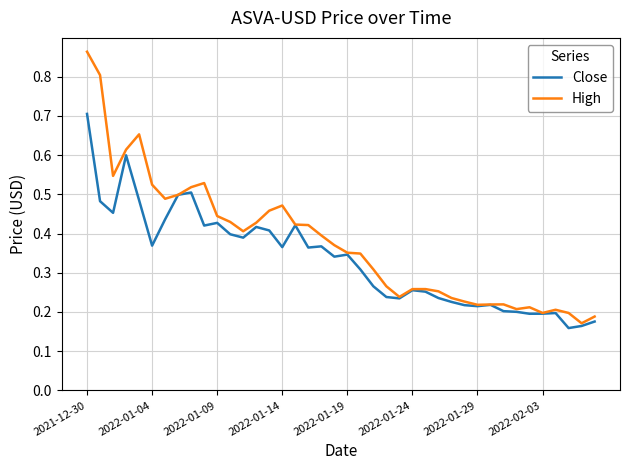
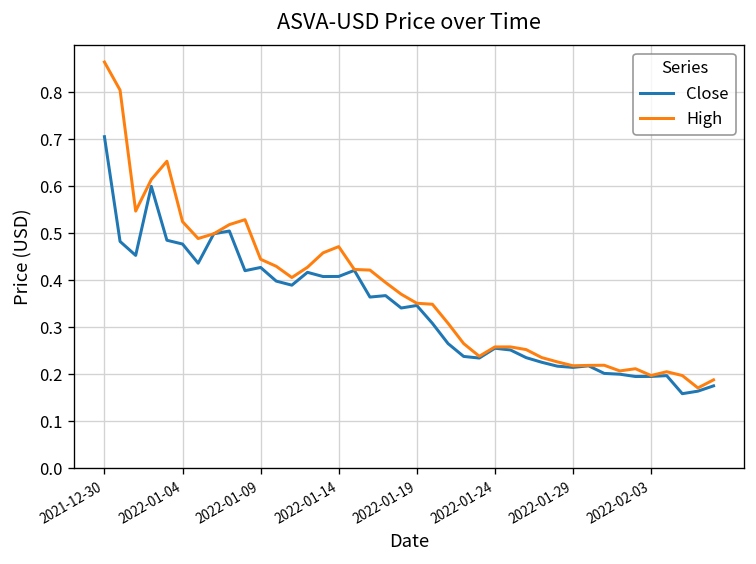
Close, 2022-01-04: 0.37 -> 0.48
Close, 2022-01-14: 0.37 -> 0.41
